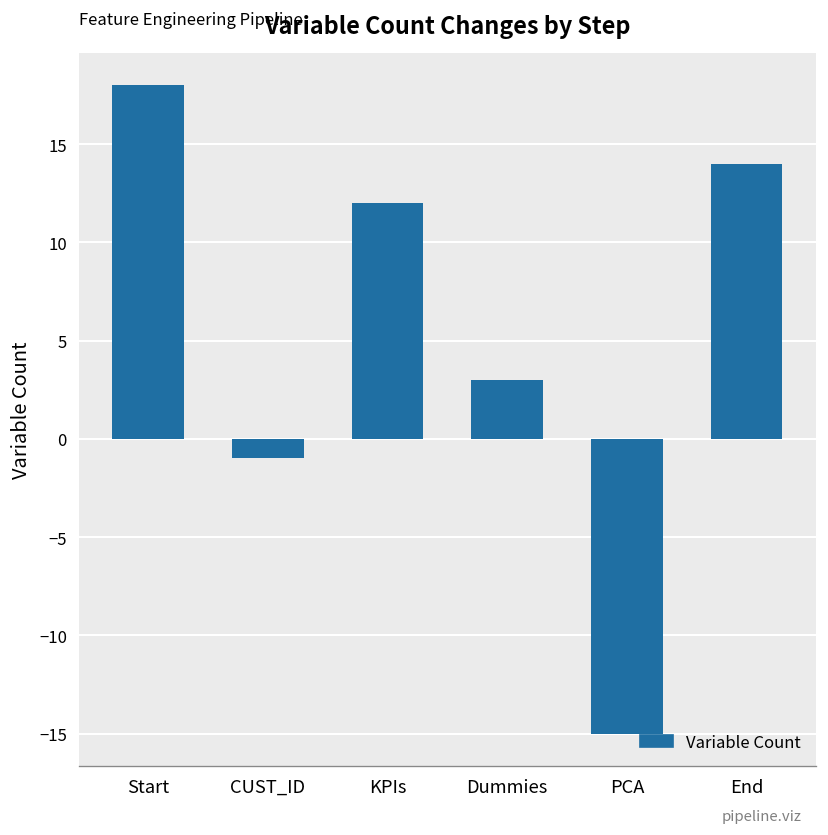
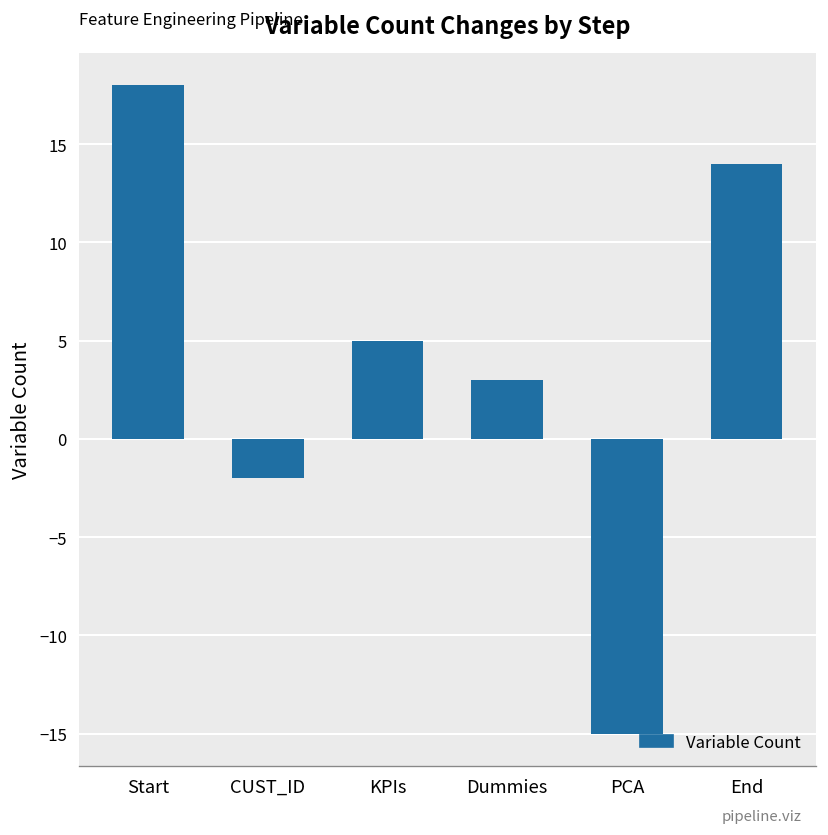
CUST_ID: -1 -> -2
KPIs: 12 -> 5
